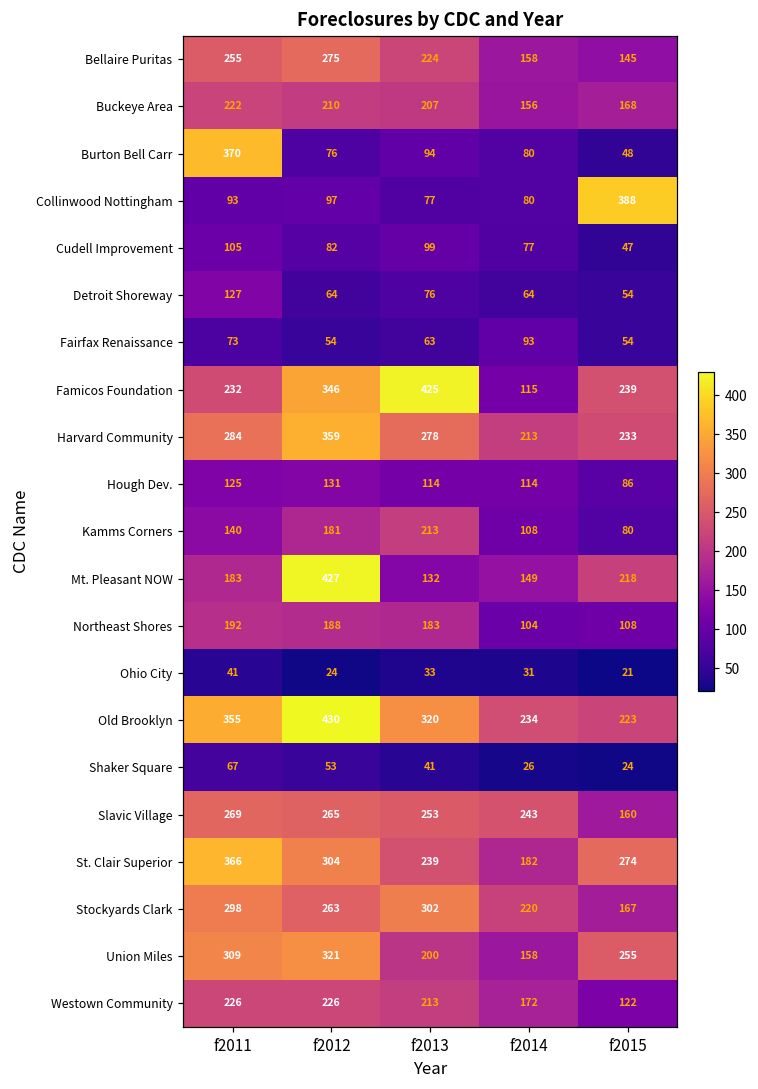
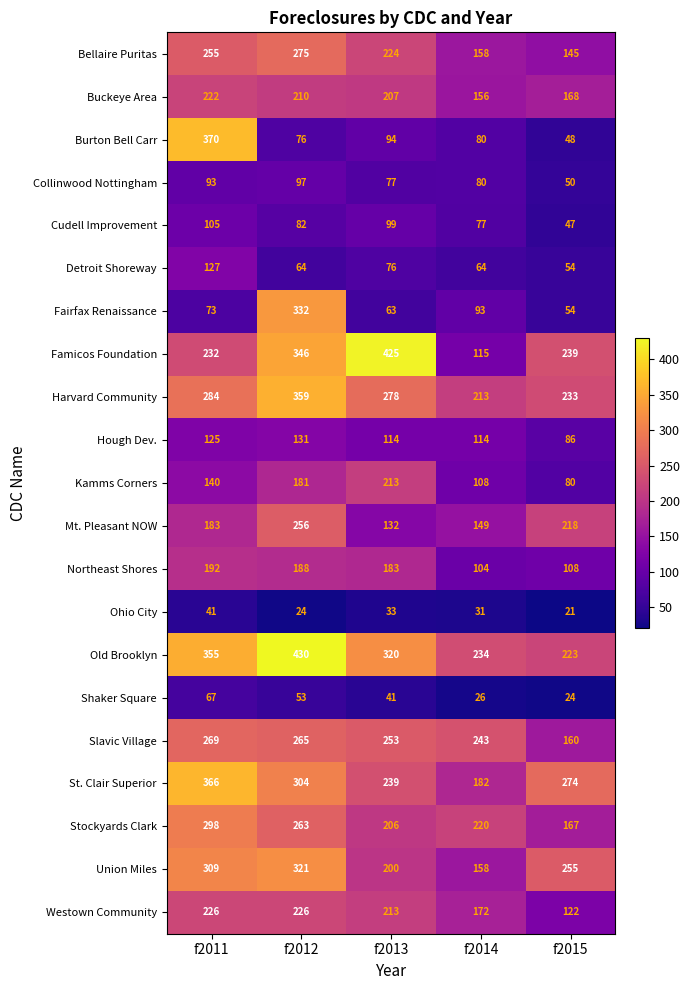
Collinwood Nottingham, f2015: 388 -> 50
Fairfax Renaissance, f2012: 54 -> 332
Mt. Pleasant NOW, f2012: 427 -> 256
Stockyards Clark, f2013: 302 -> 206
